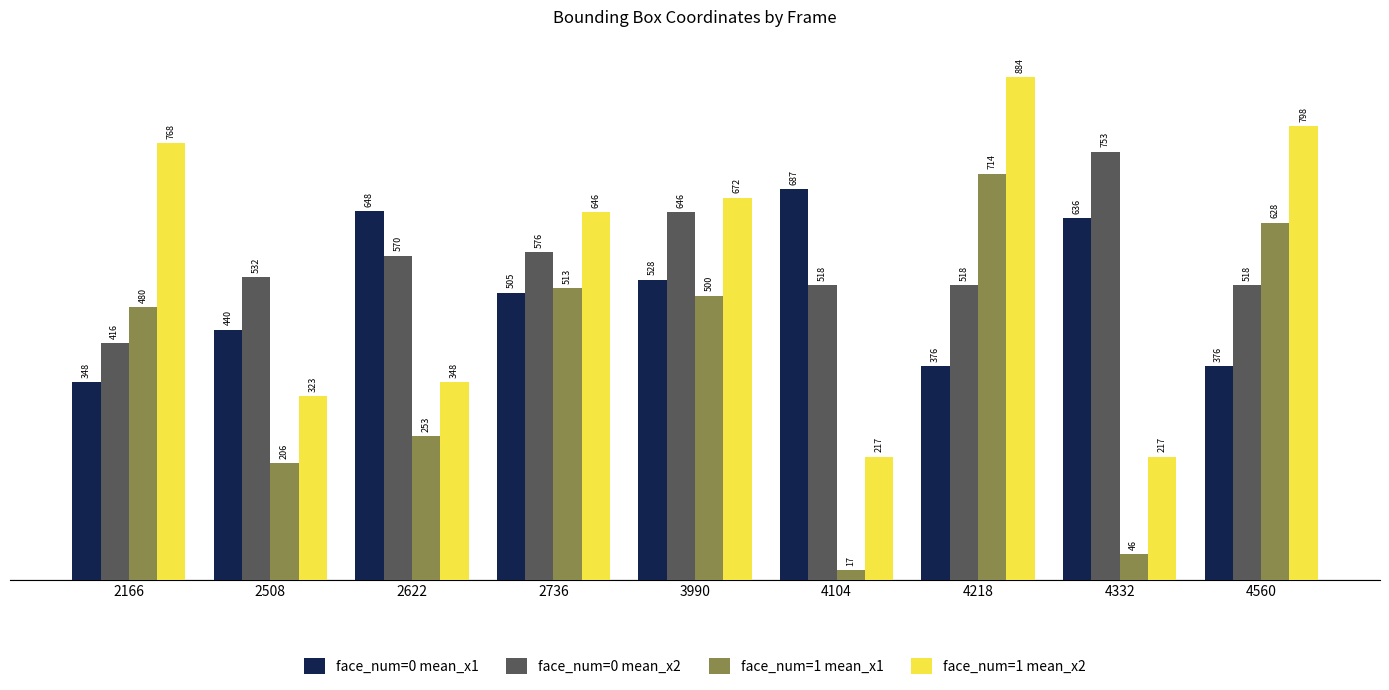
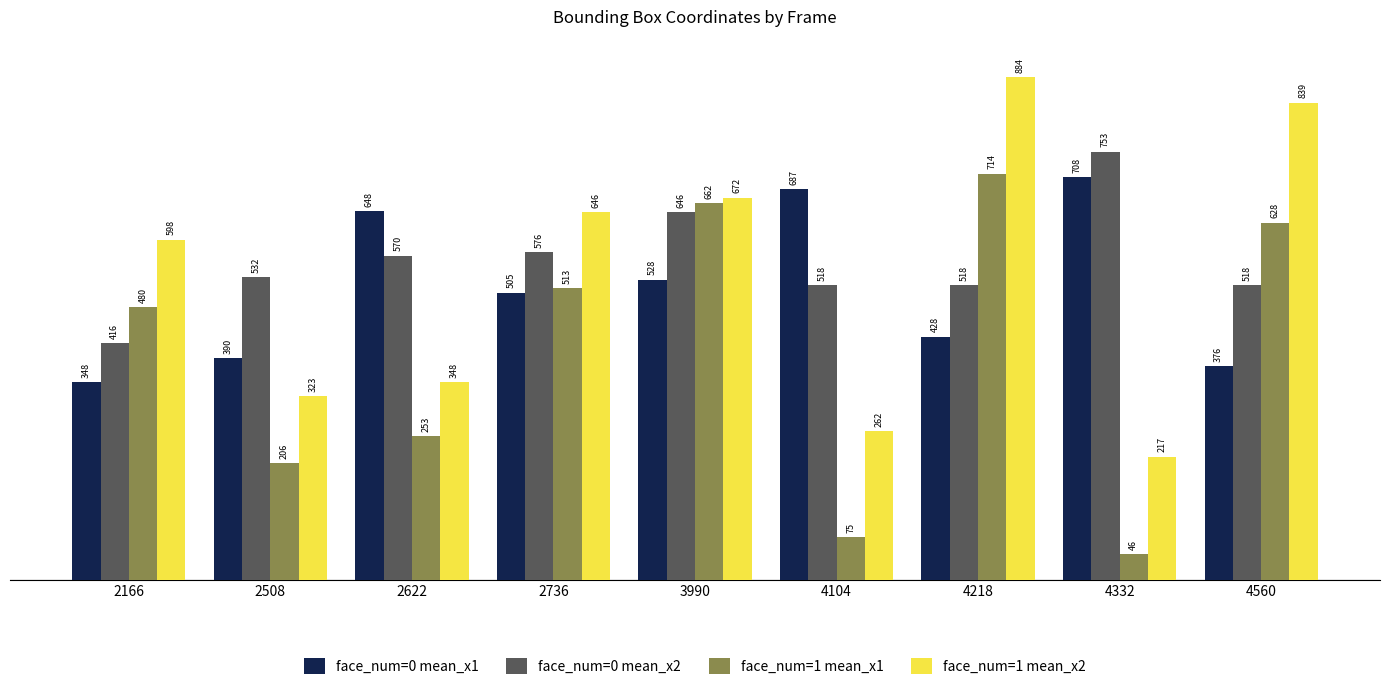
face_num=1 mean_x2, 2166: 768 -> 598
face_num=0 mean_x1, 2508: 440 -> 390
face_num=1 mean_x1, 3990: 500 -> 662
face_num=1 mean_x1, 4104: 17 -> 75
face_num=1 mean_x2, 4104: 217 -> 262
face_num=0 mean_x1, 4218: 376 -> 428
face_num=0 mean_x1, 4332: 636 -> 708
face_num=1 mean_x2, 4560: 798 -> 839
